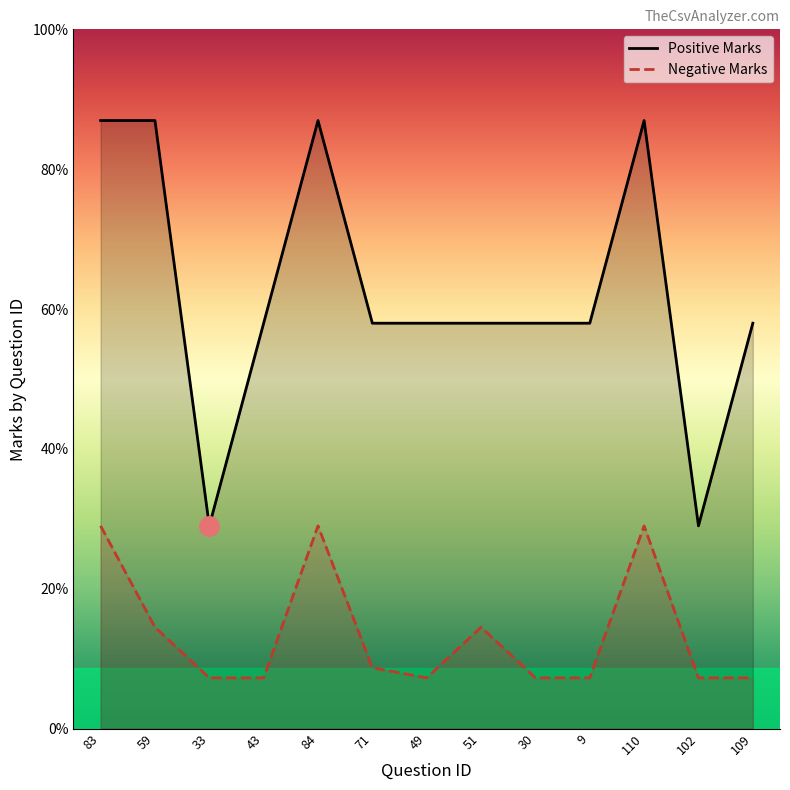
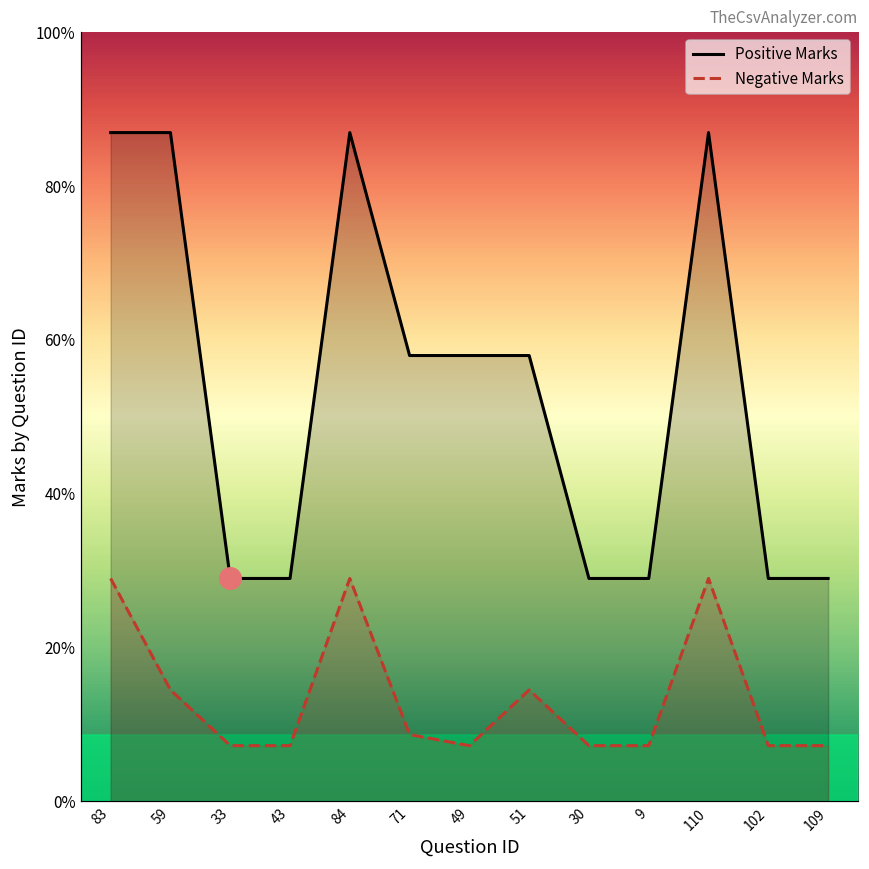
Positive Marks, 43: 58% -> 29%
Positive Marks, 30: 58% -> 29%
Positive Marks, 9: 58% -> 29%
Positive Marks, 109: 58% -> 29%
